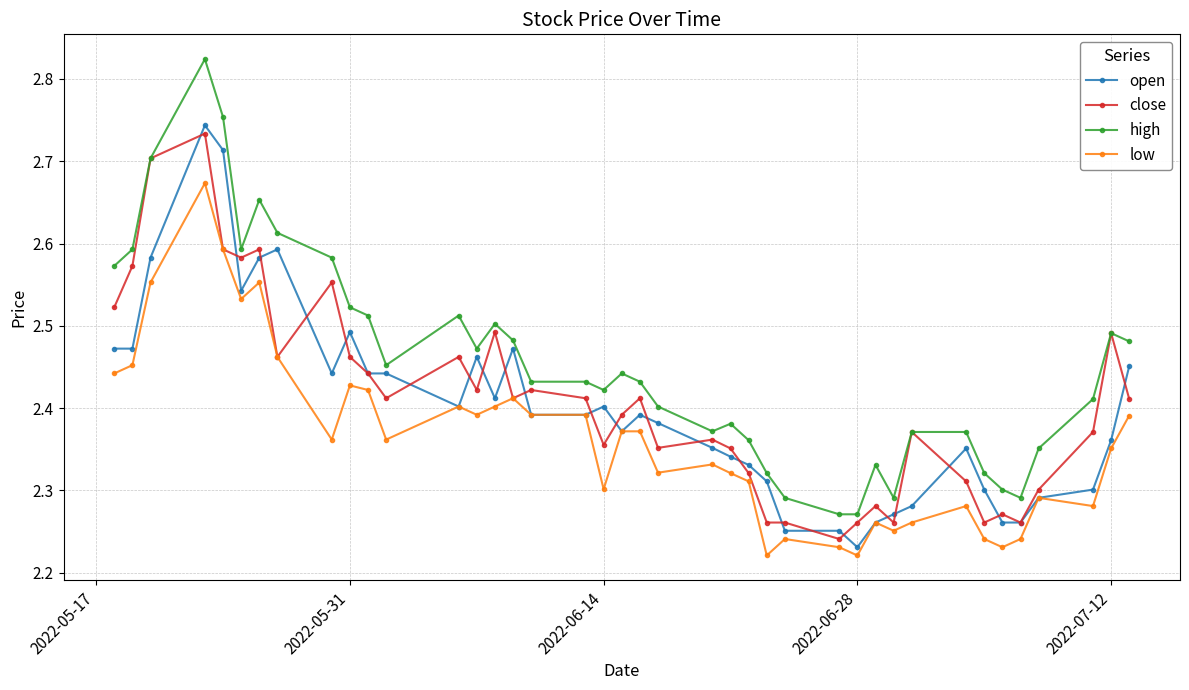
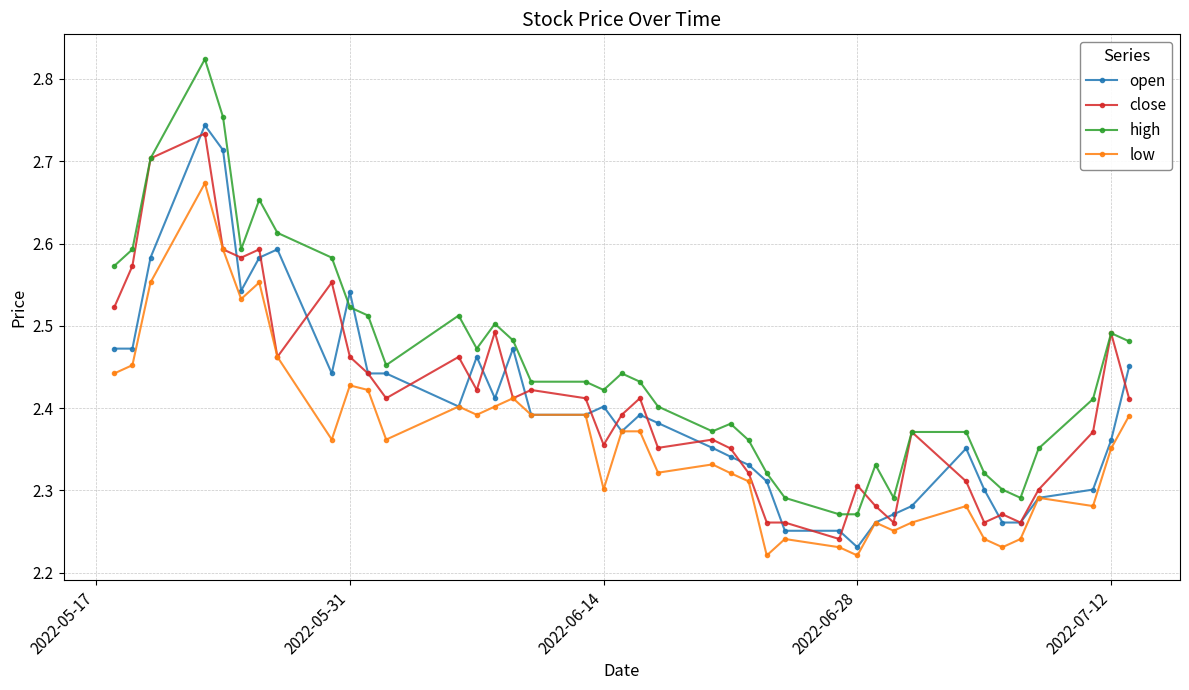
open, 2022-05-31: 2.49 -> 2.54
close, 2022-06-28: 2.26 -> 2.31
